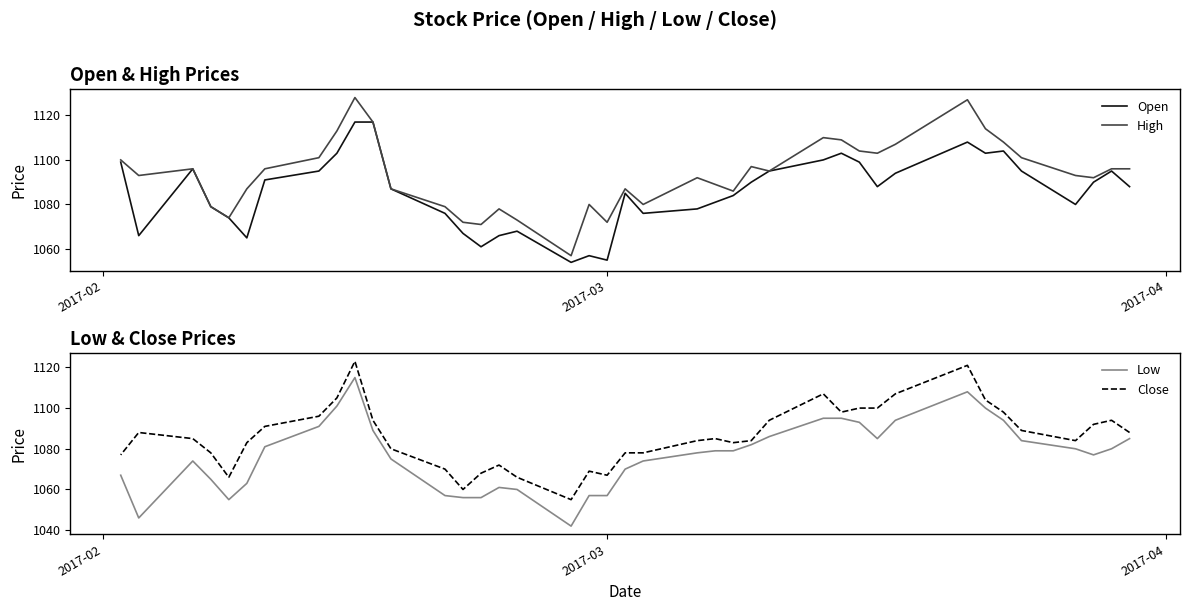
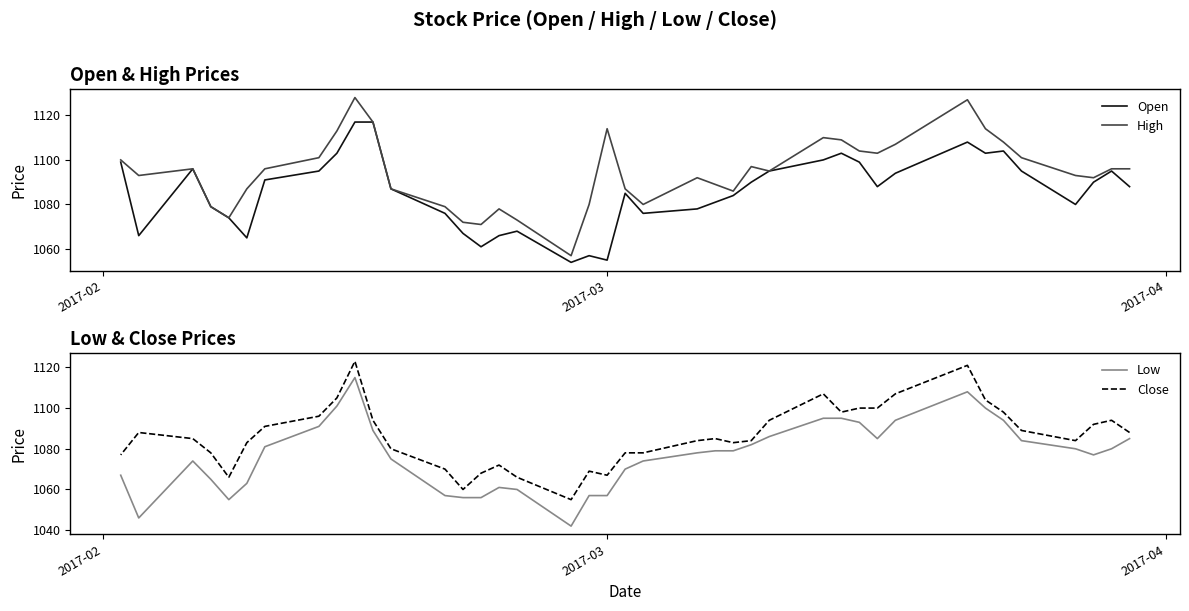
Open & High Prices, High, 2017-03: 1072 -> 1114
